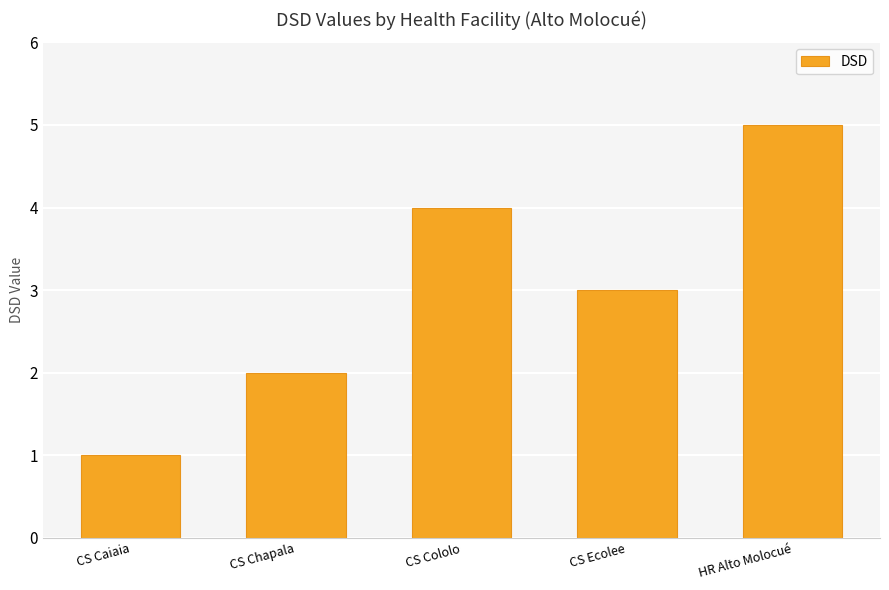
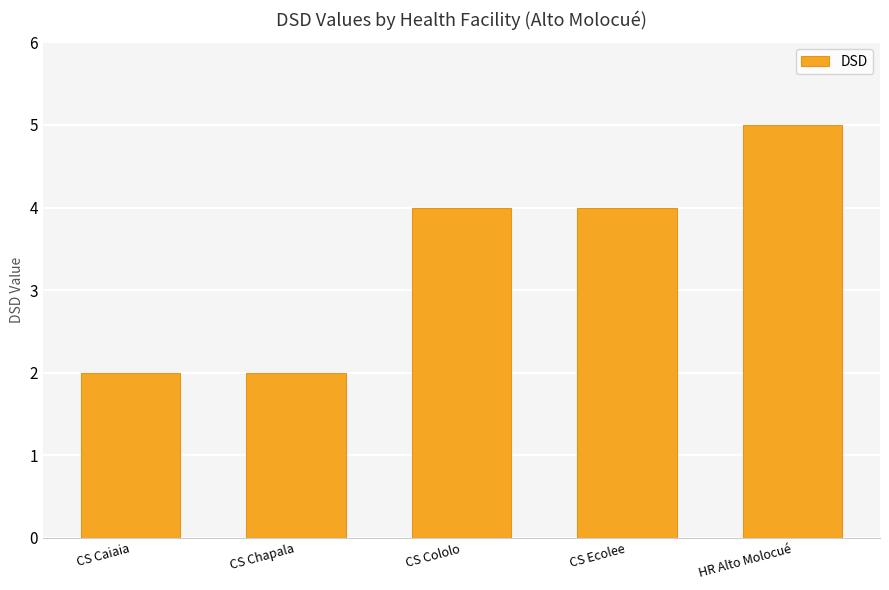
CS Caiaia: 1 -> 2
CS Ecolee: 3 -> 4
